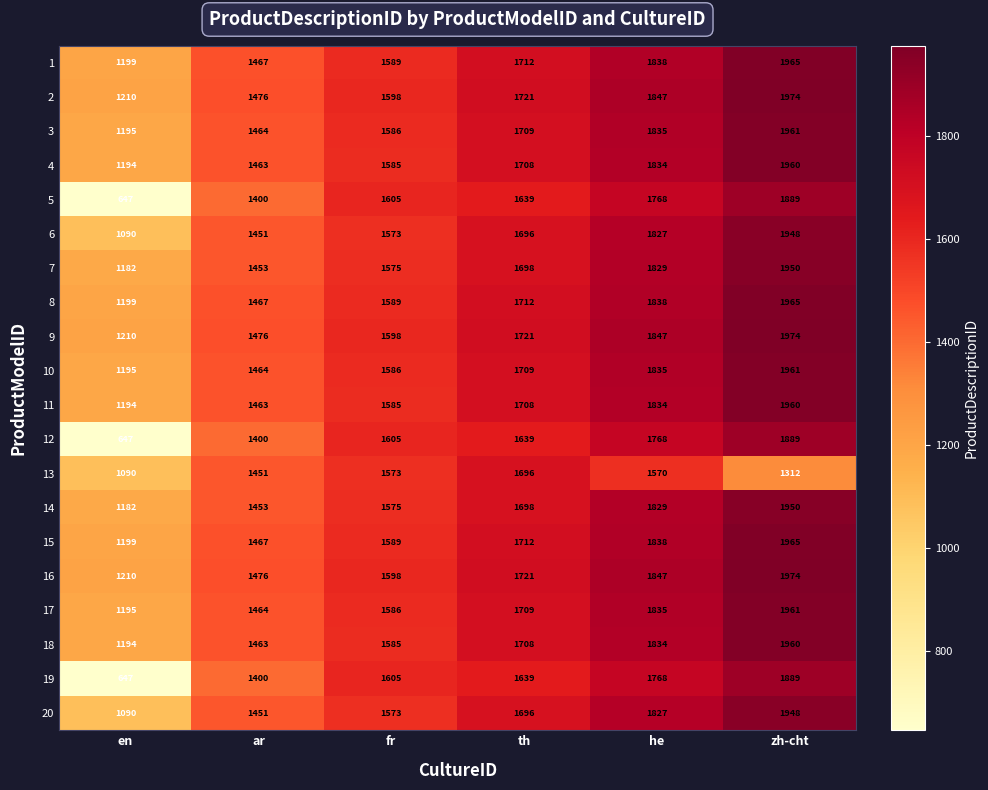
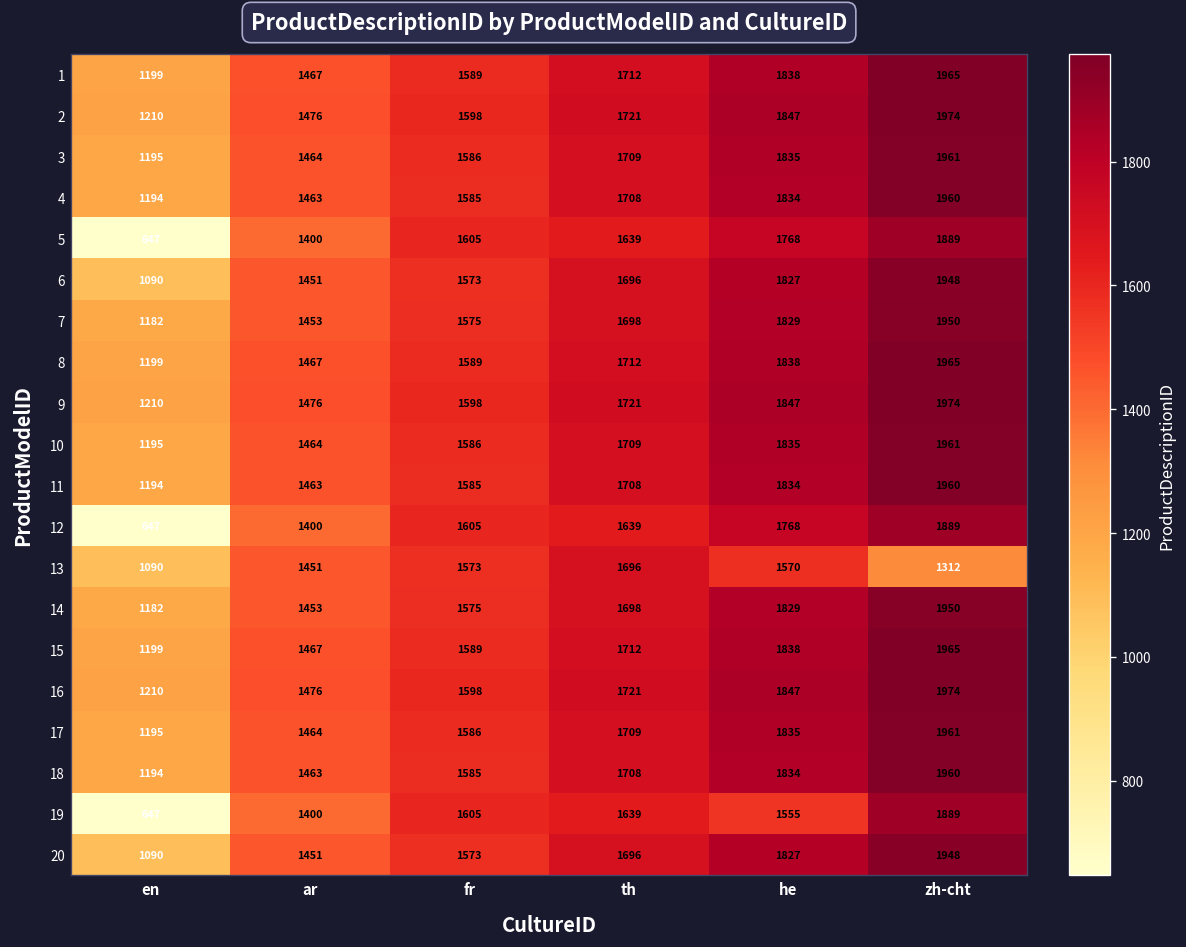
19, he: 1768 -> 1555
